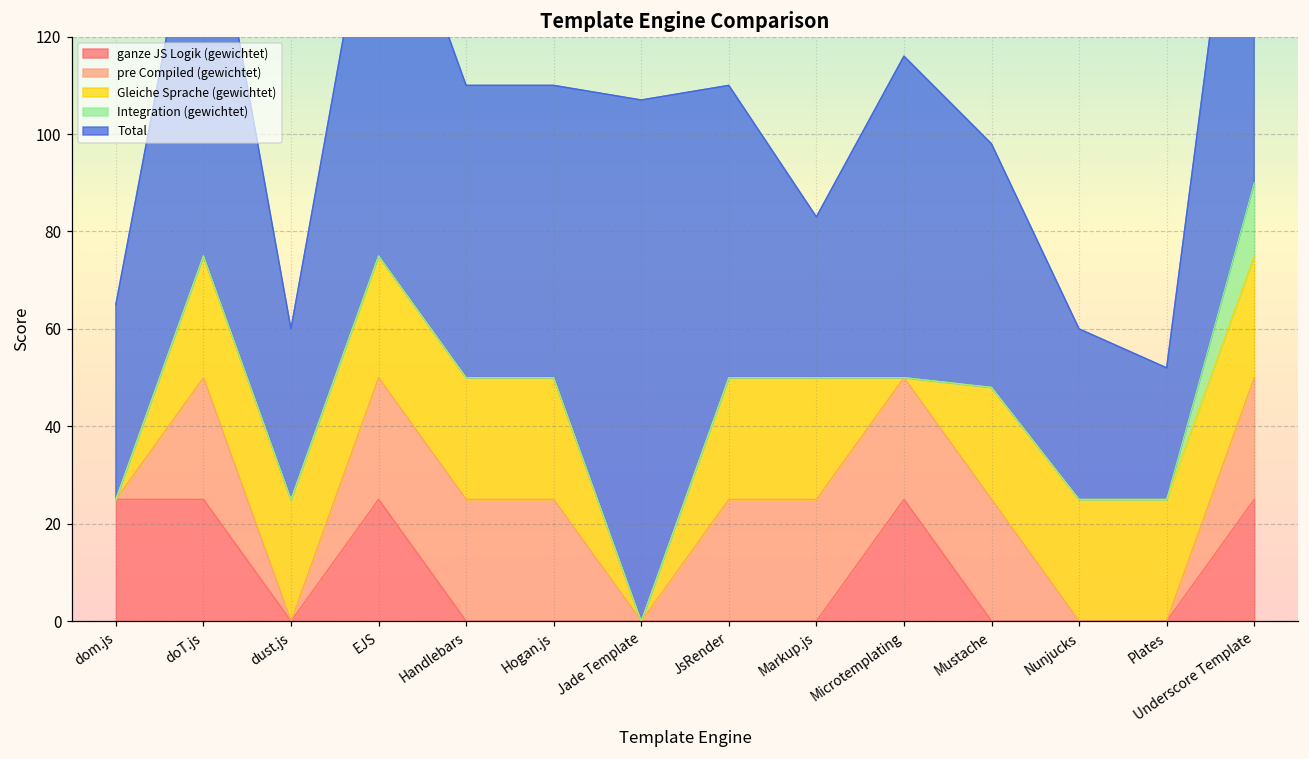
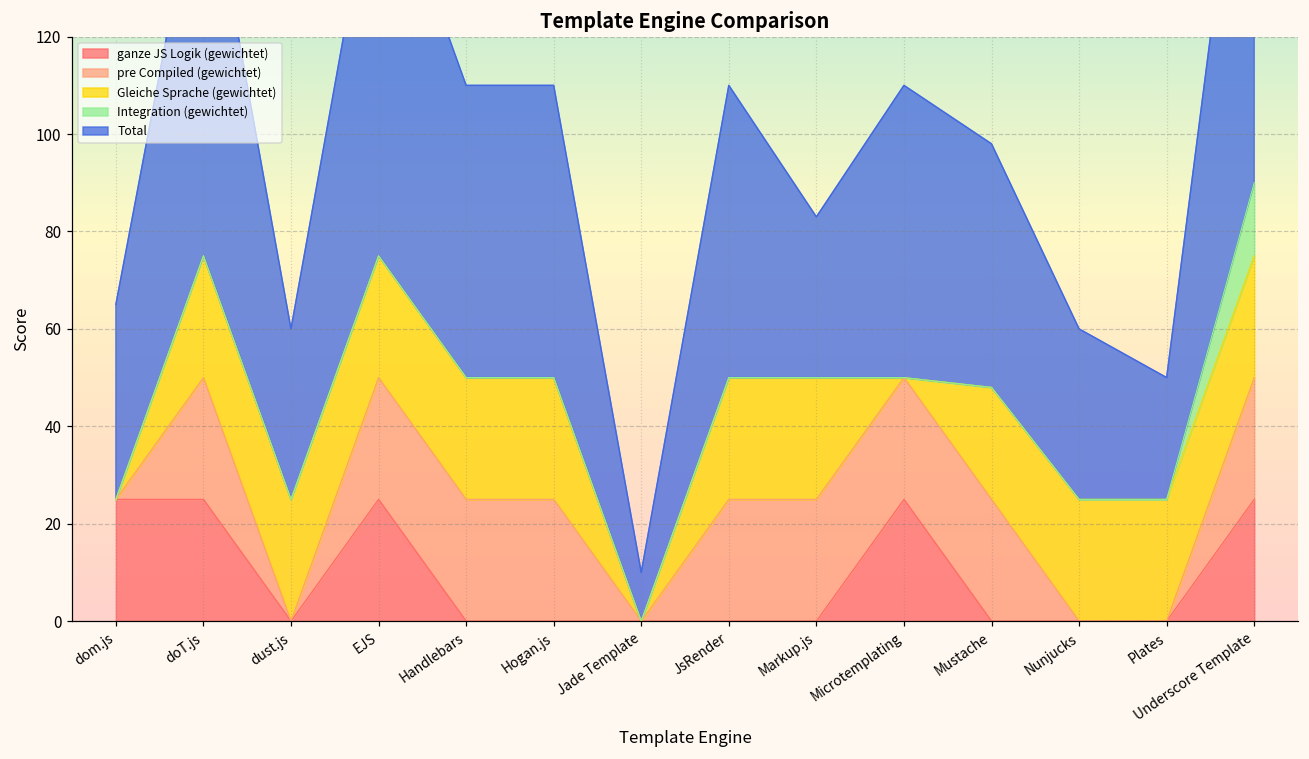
Total, Jade Template: 107 -> 10
Total, Microtemplating: 66 -> 60
Total, Plates: 27 -> 25
